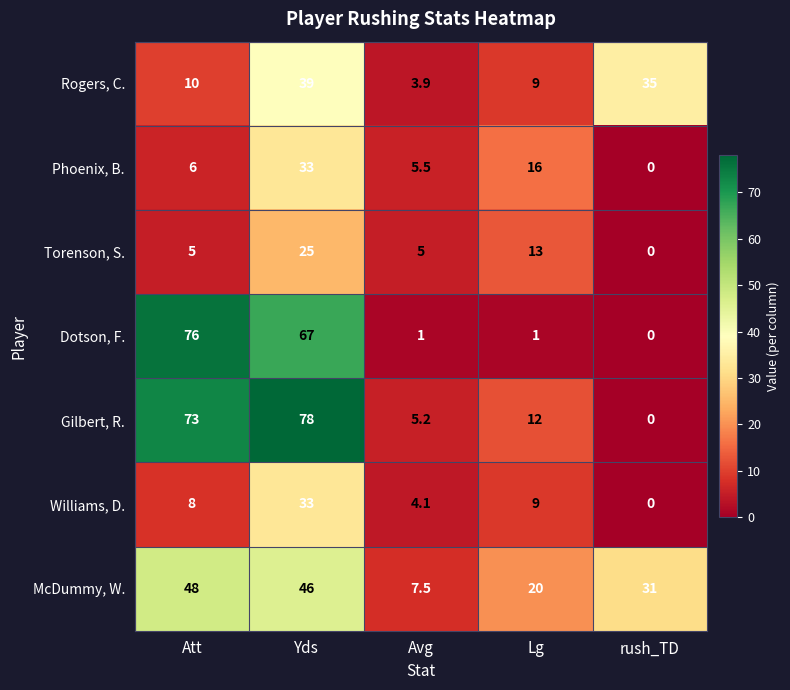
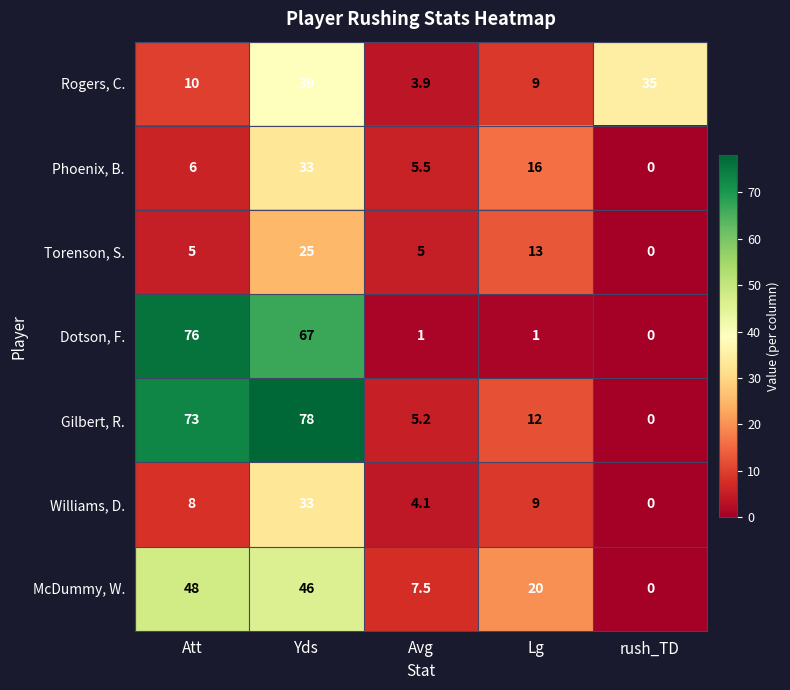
McDummy, W., rush_TD: 31 -> 0
